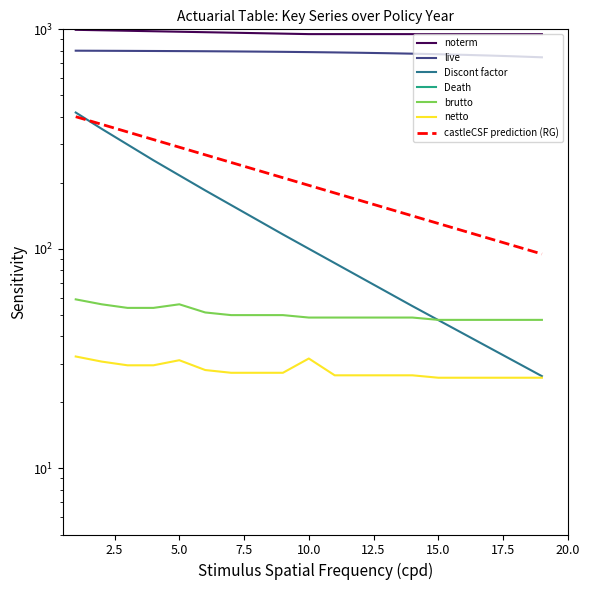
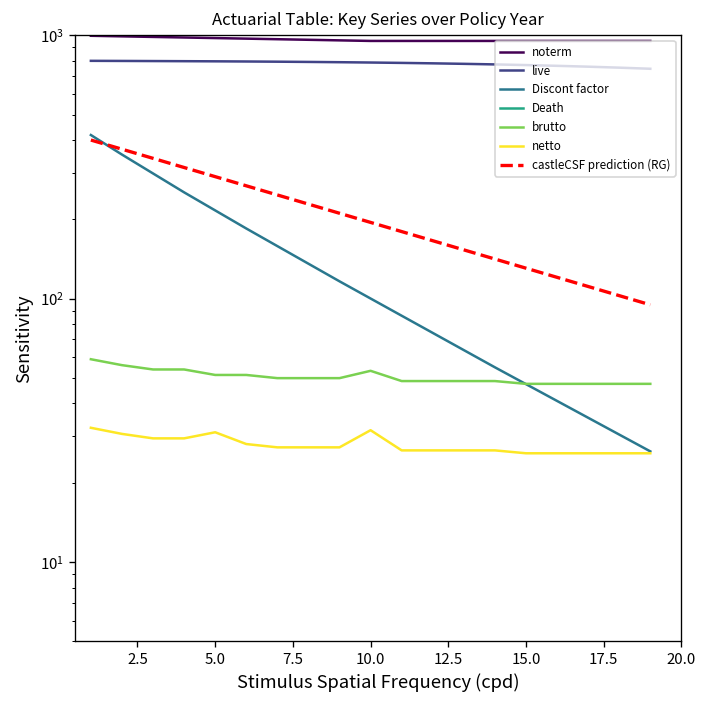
brutto, 5.0: 56 -> 51
brutto, 10.0: 49 -> 53
